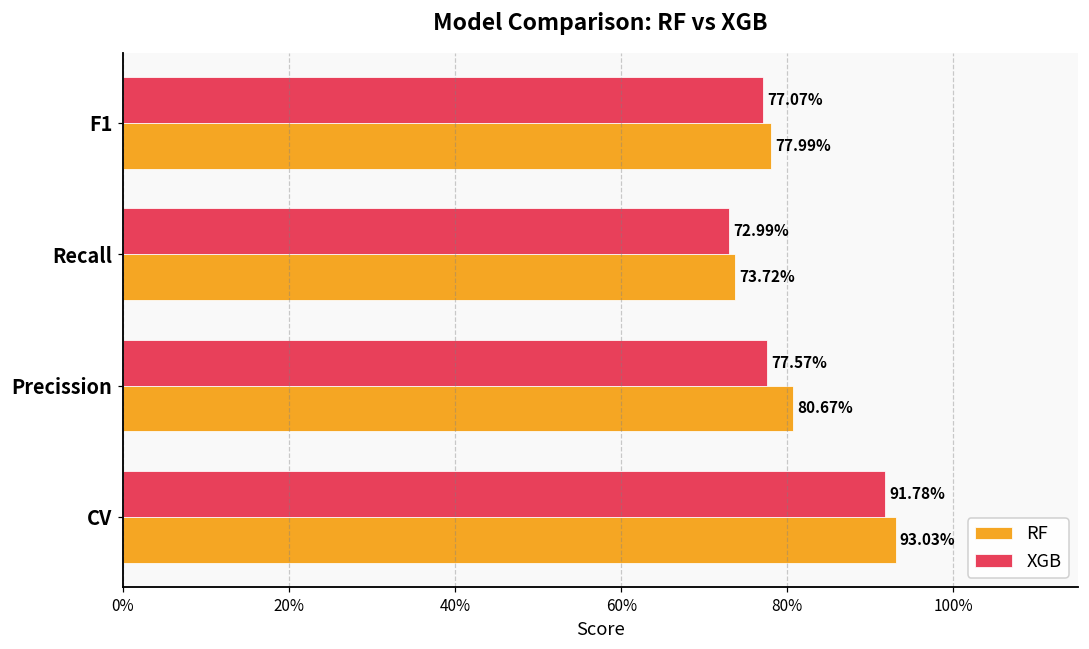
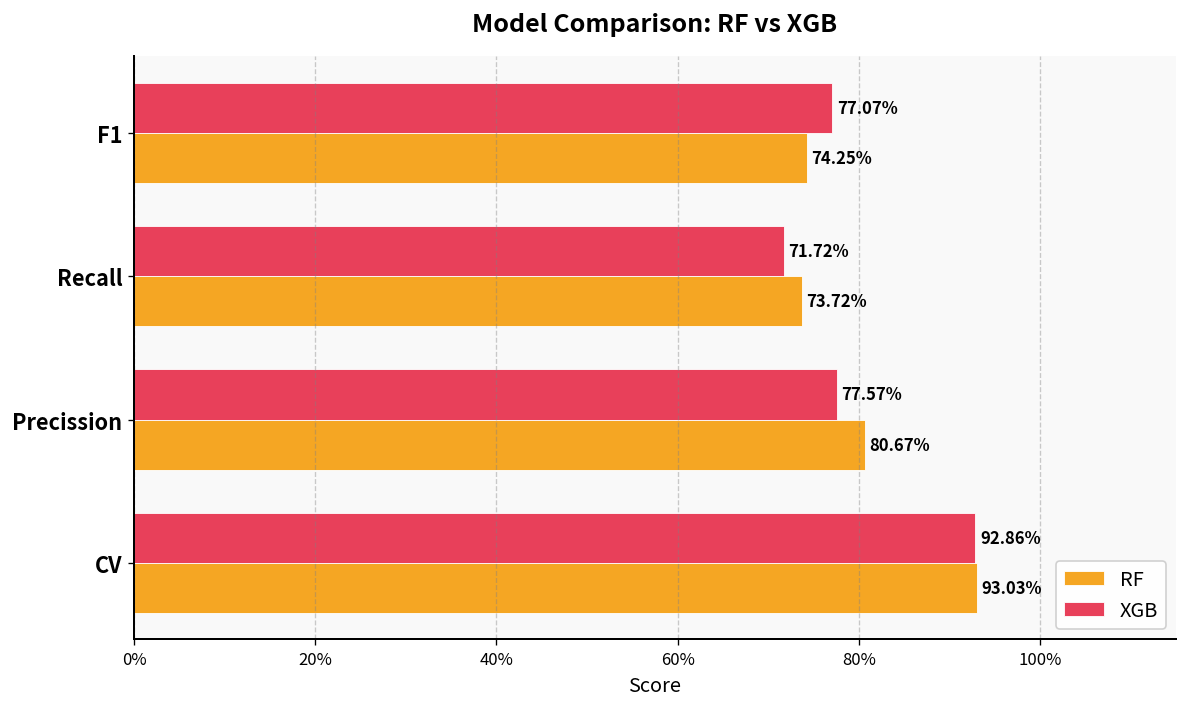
RF, F1: 77.99% -> 74.25%
XGB, Recall: 72.99% -> 71.72%
XGB, CV: 91.78% -> 92.86%
